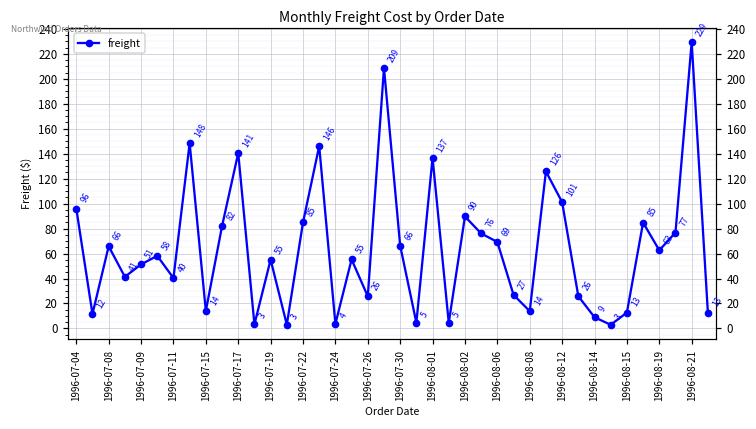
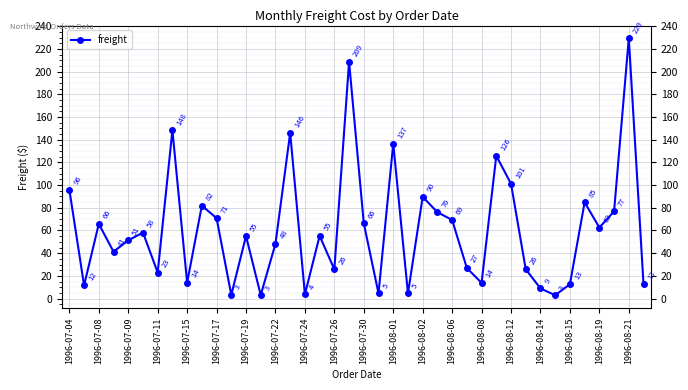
1996-07-11: 40 -> 23
1996-07-17: 141 -> 71
1996-07-22: 85 -> 48
